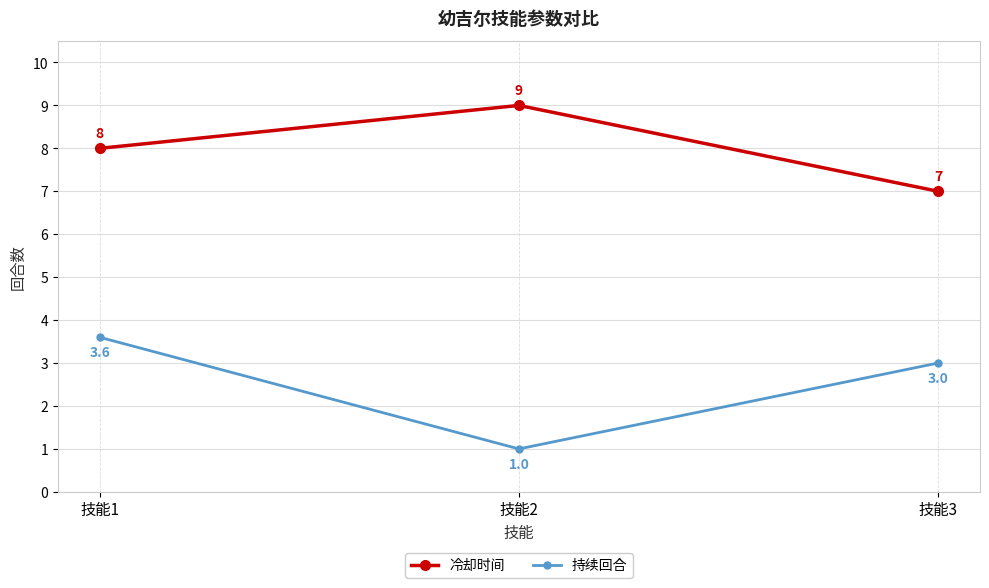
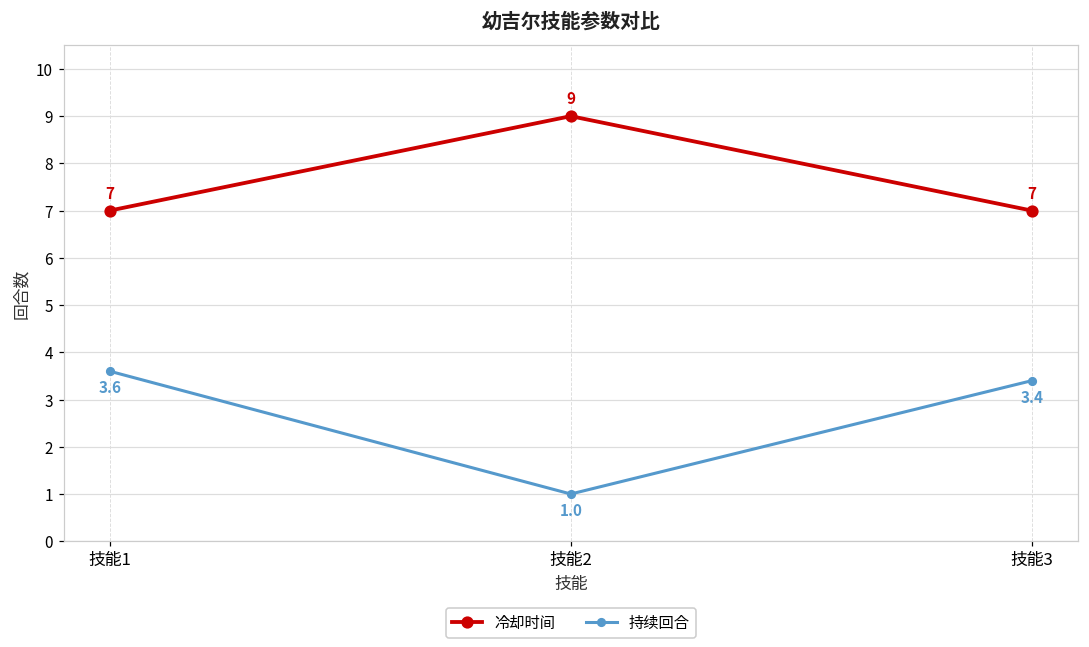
冷却时间, 技能1: 8 -> 7
持续回合, 技能3: 3.0 -> 3.4
